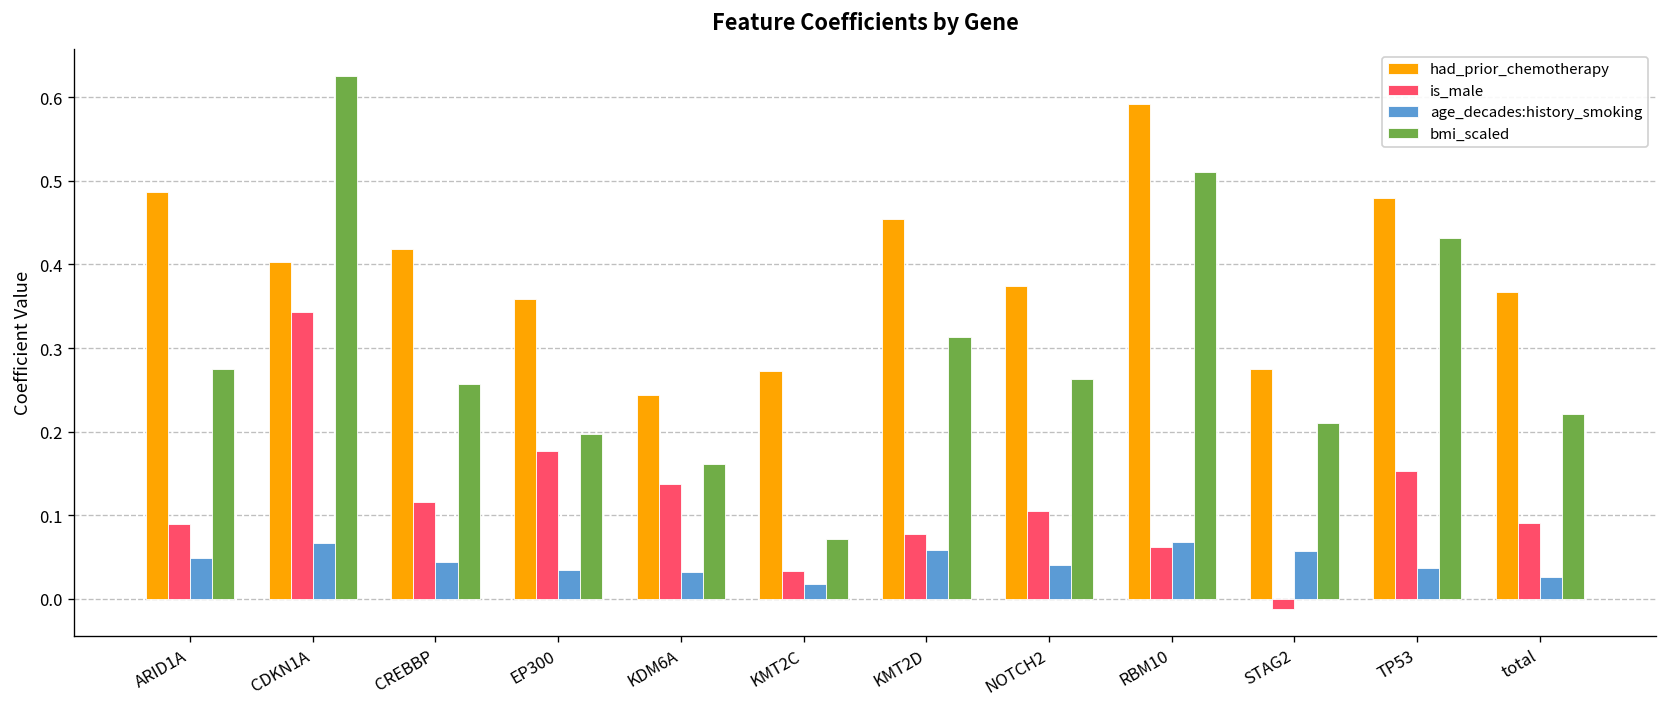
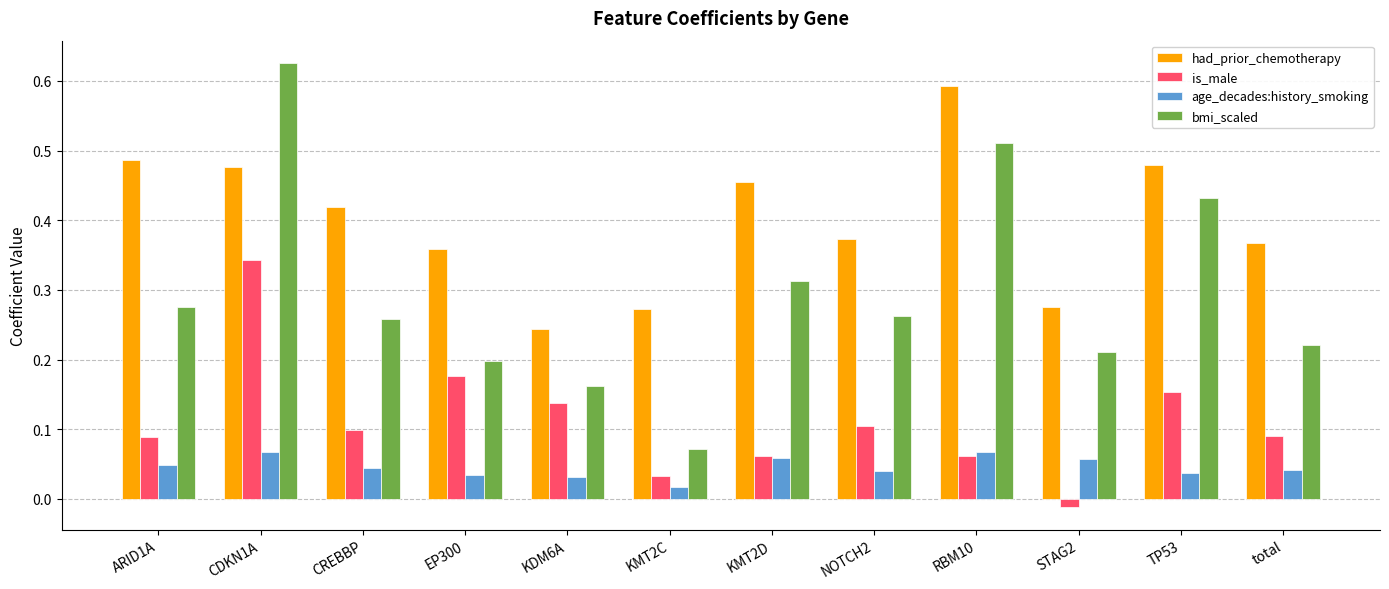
had_prior_chemotherapy, CDKN1A: 0.40 -> 0.48
is_male, CREBBP: 0.12 -> 0.10
is_male, KMT2D: 0.08 -> 0.06
age_decades:history_smoking, total: 0.03 -> 0.04
